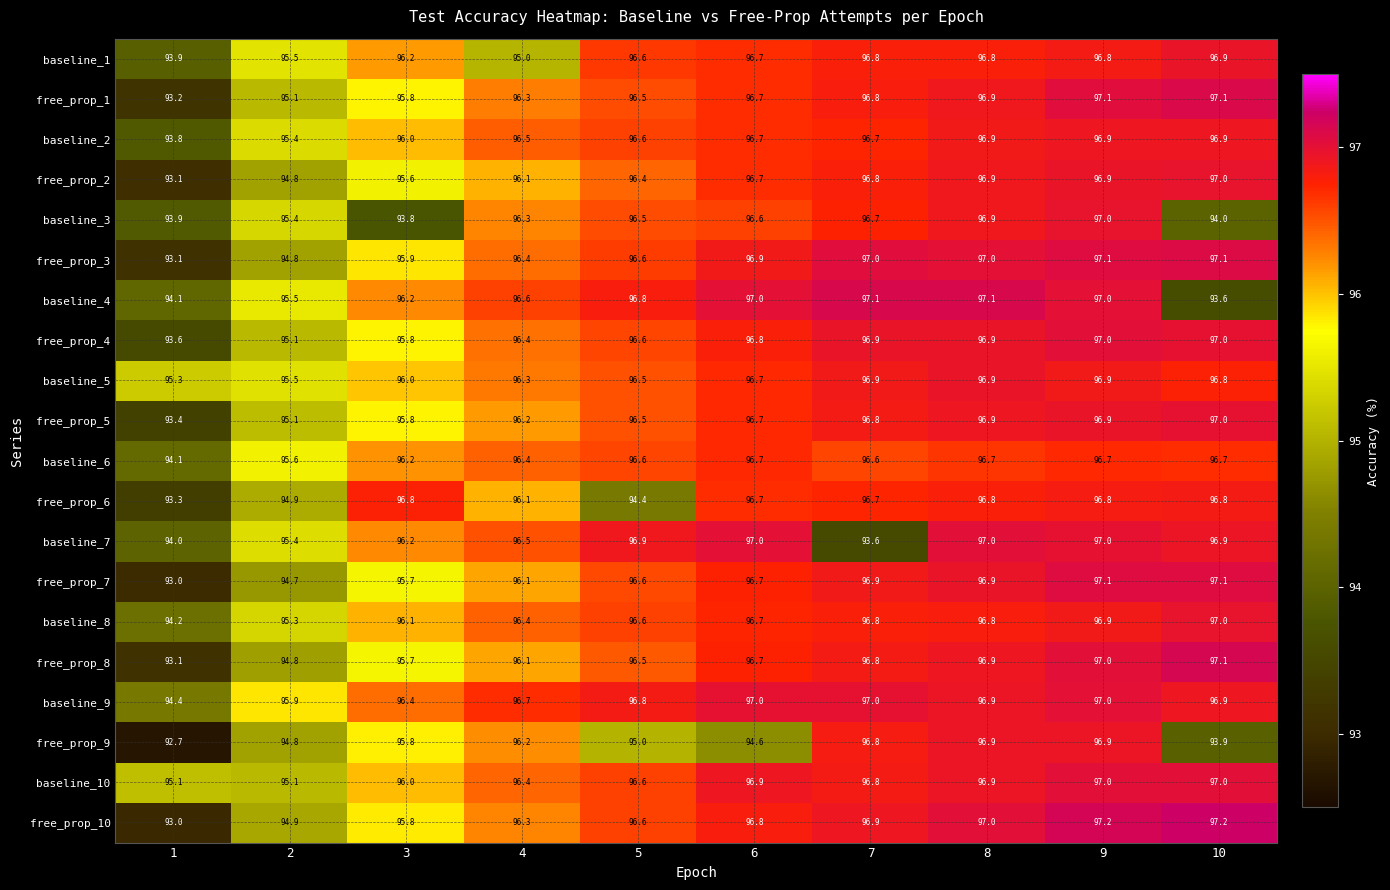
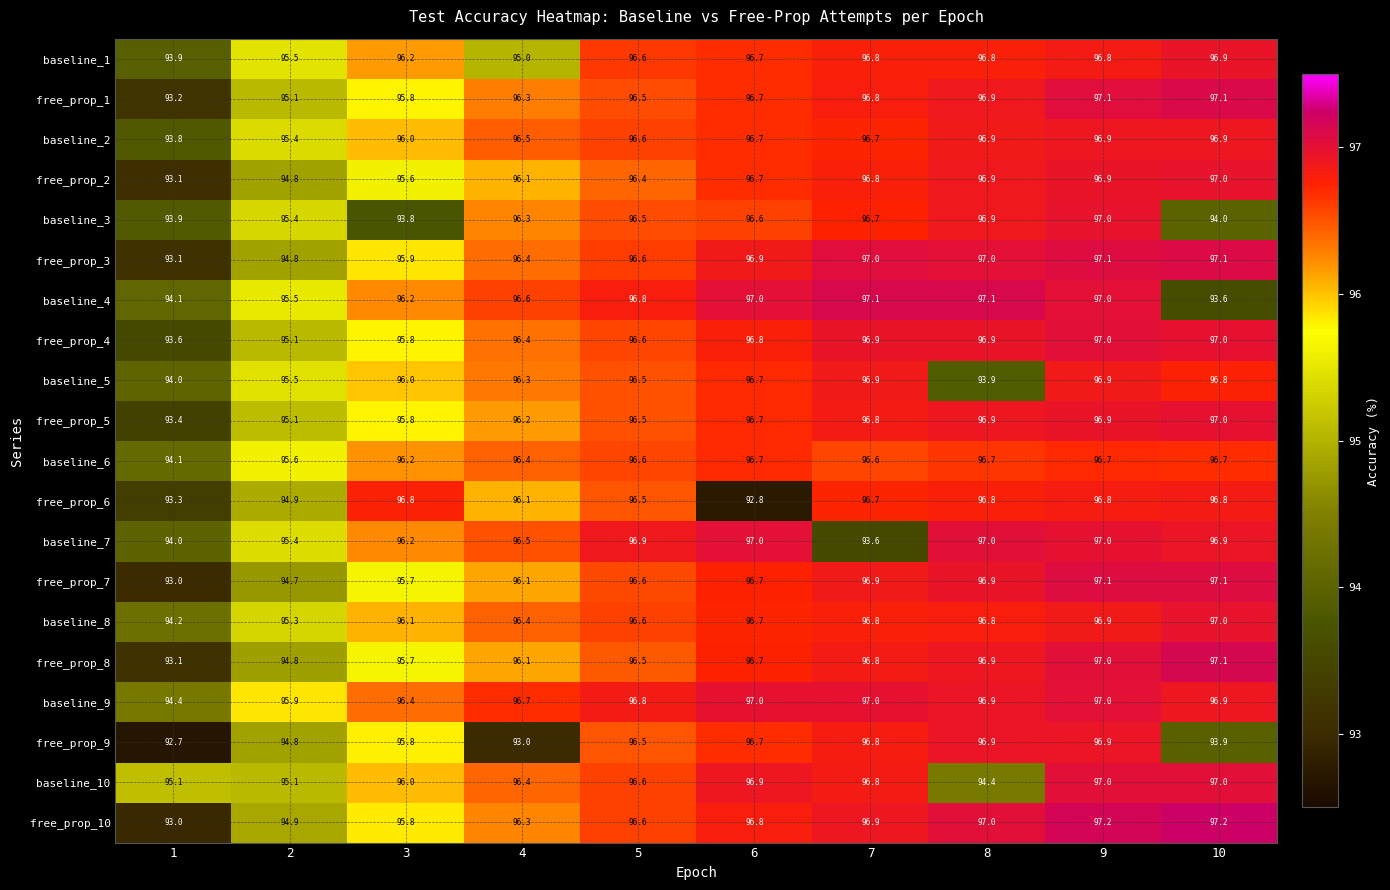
baseline_5, 1: 95.3 -> 94.0
baseline_5, 8: 96.9 -> 93.9
free_prop_6, 5: 94.4 -> 96.5
free_prop_6, 6: 96.7 -> 92.8
free_prop_9, 4: 96.2 -> 93.0
free_prop_9, 5: 95.0 -> 96.5
free_prop_9, 6: 94.6 -> 96.7
baseline_10, 8: 96.9 -> 94.4
